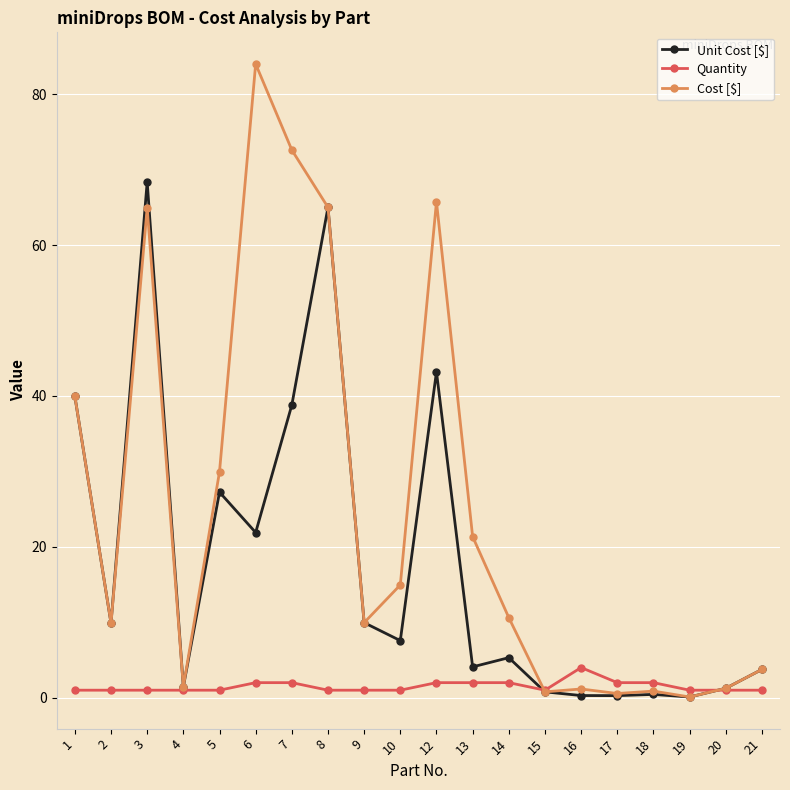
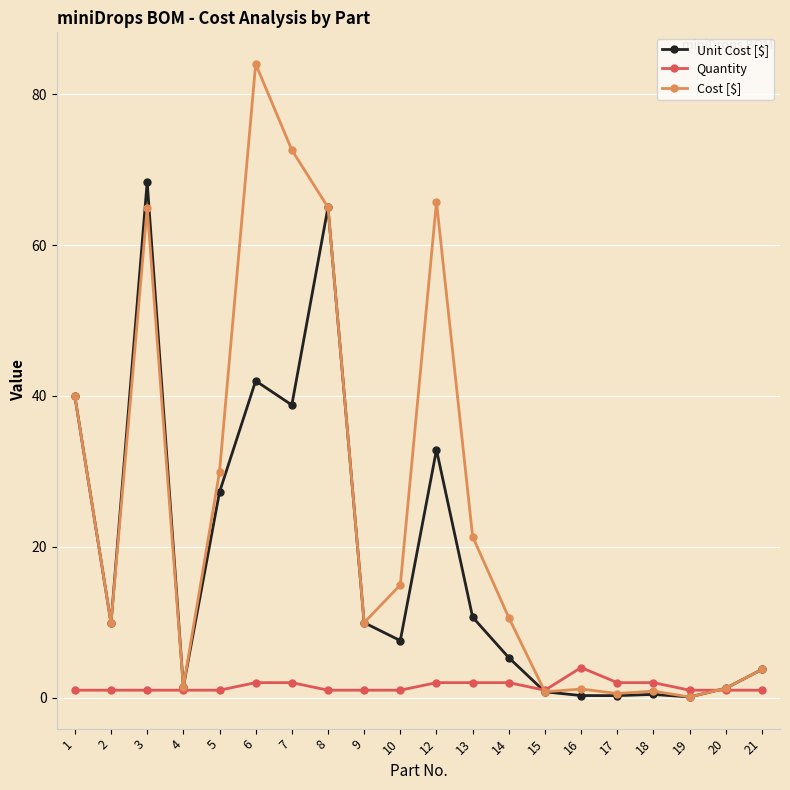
Unit Cost [$], 6: 22 -> 42
Unit Cost [$], 12: 43 -> 33
Unit Cost [$], 13: 4 -> 11
